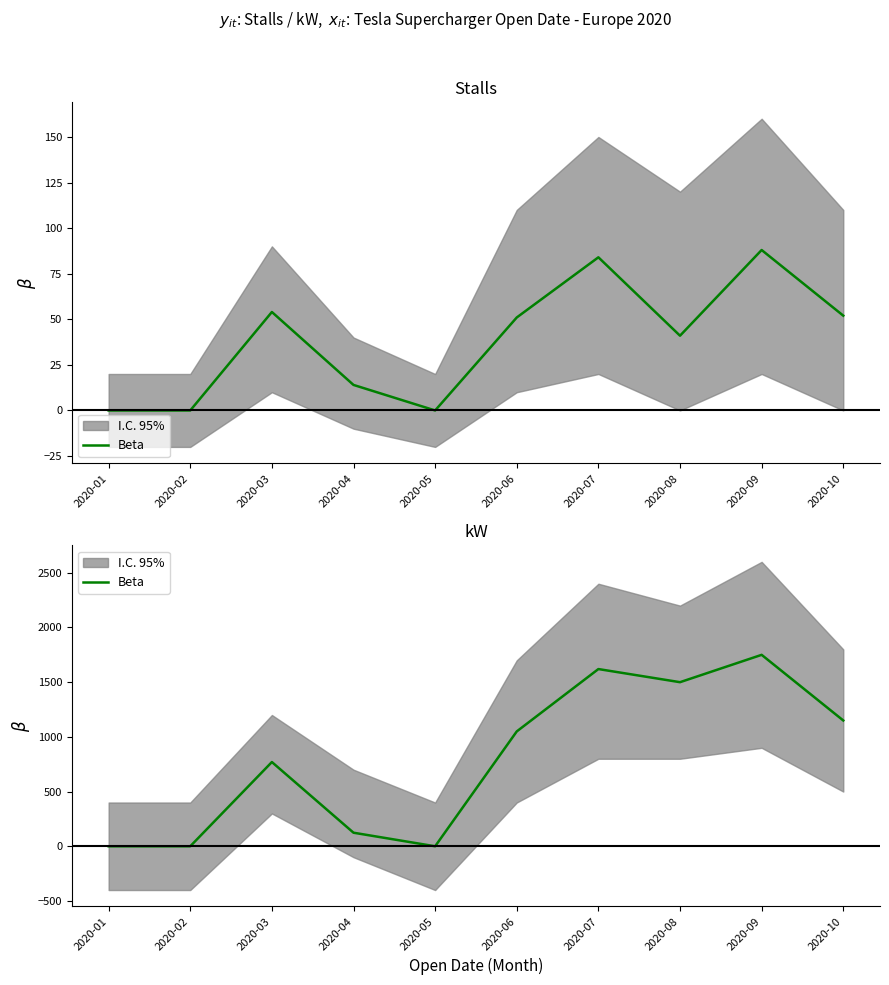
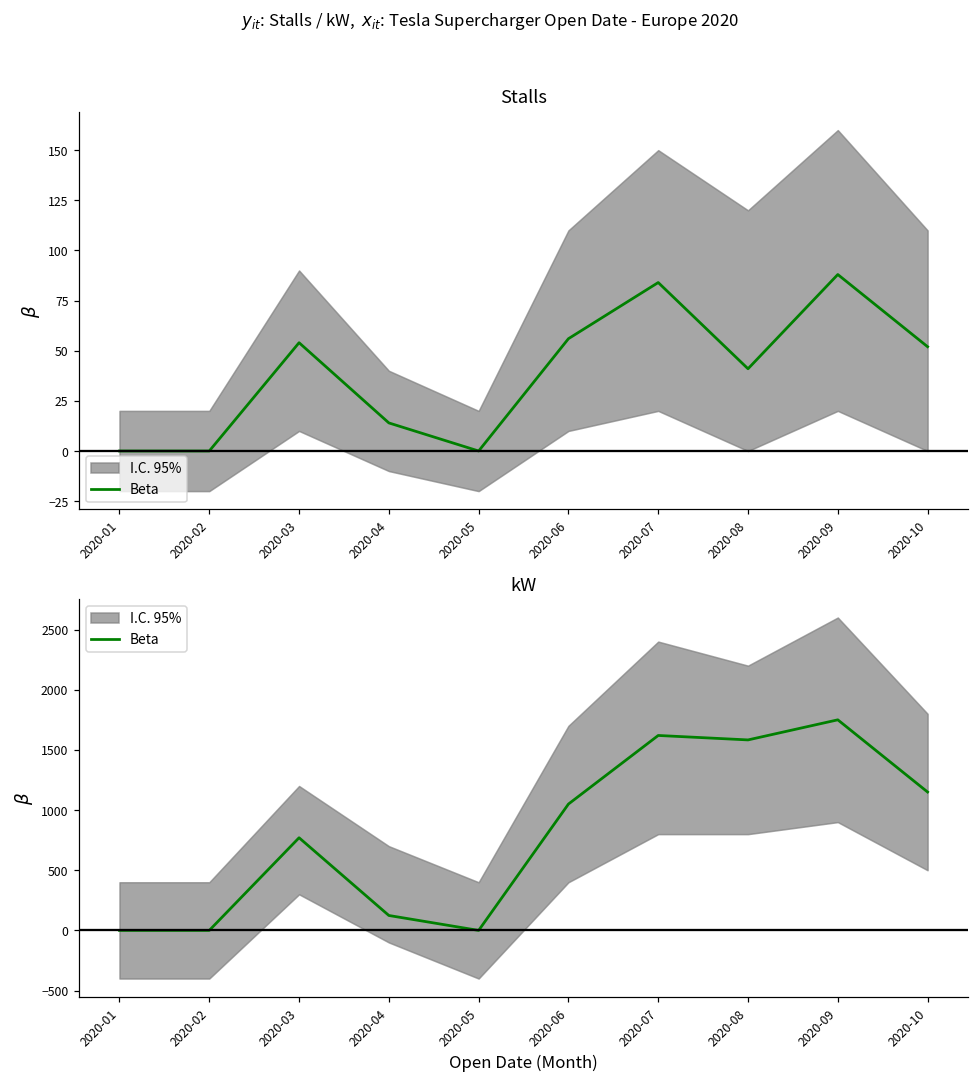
Stalls, Beta, 2020-06: 51 -> 56
kW, Beta, 2020-08: 1500 -> 1580
